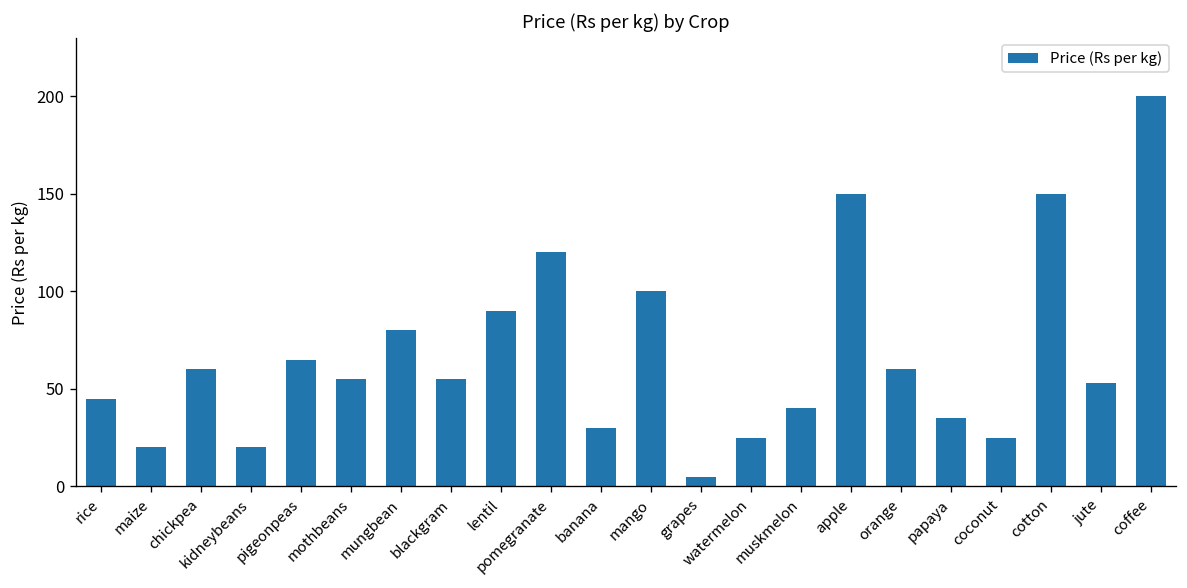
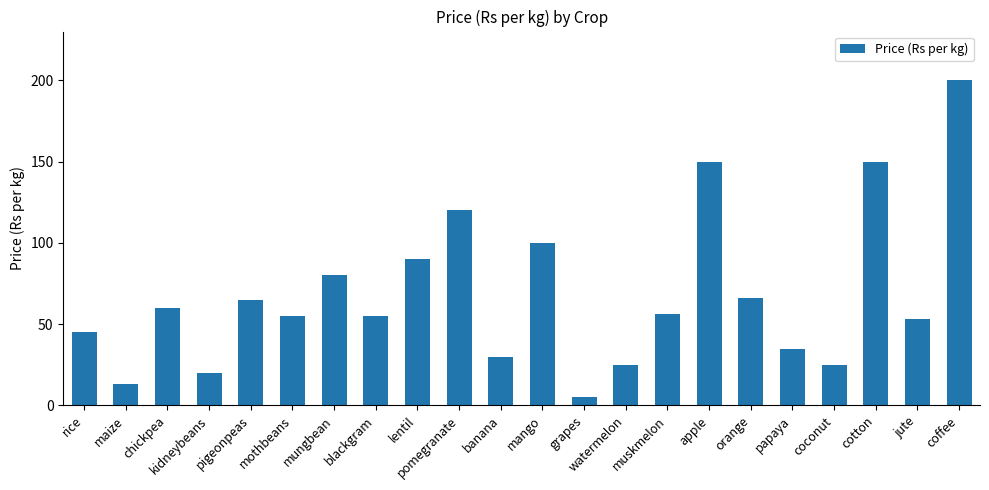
maize: 20 -> 13
muskmelon: 40 -> 56
orange: 60 -> 66
